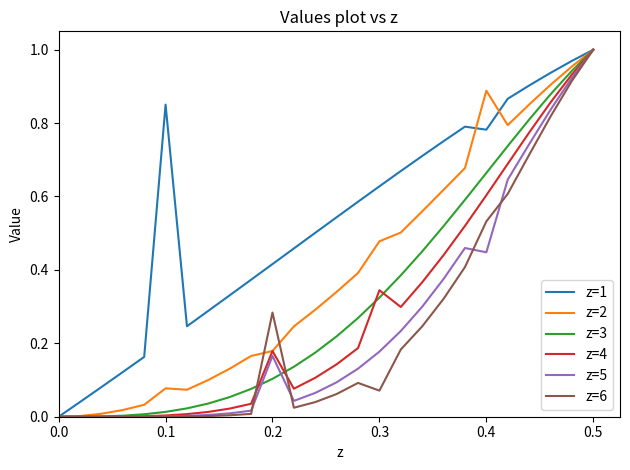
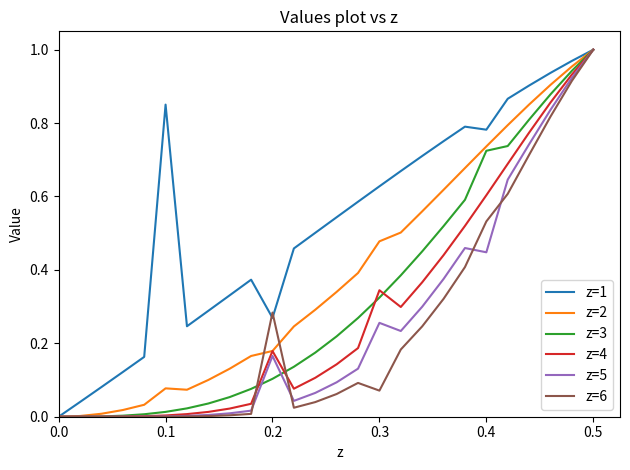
z=1, 0.2: 0.42 -> 0.27
z=5, 0.3: 0.18 -> 0.26
z=2, 0.4: 0.89 -> 0.74
z=3, 0.4: 0.66 -> 0.72
